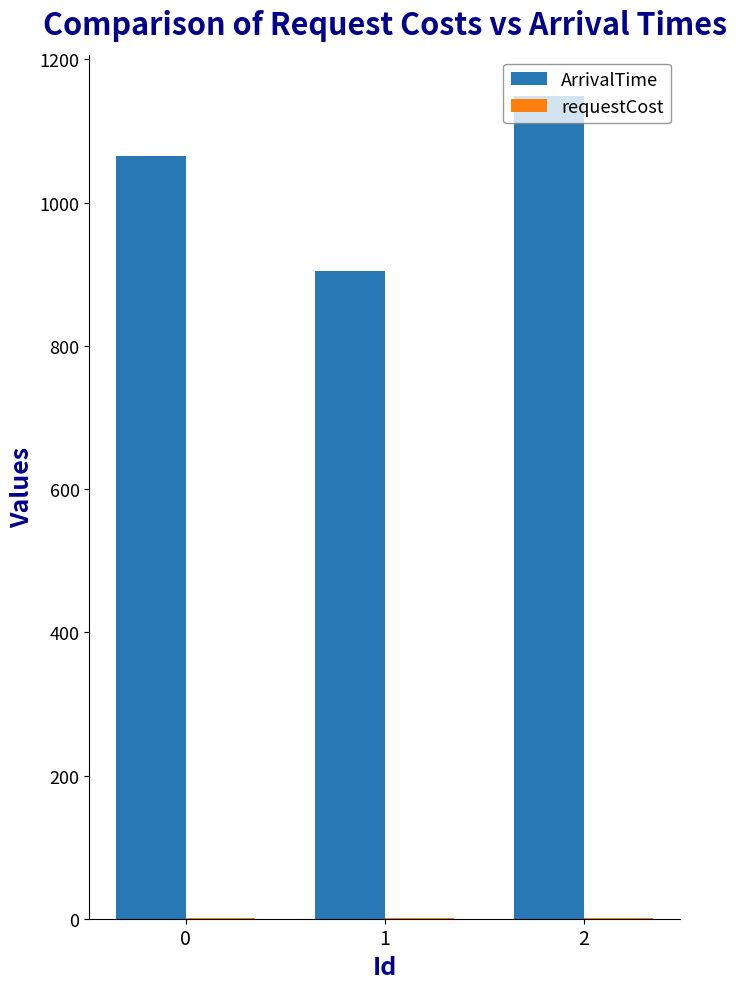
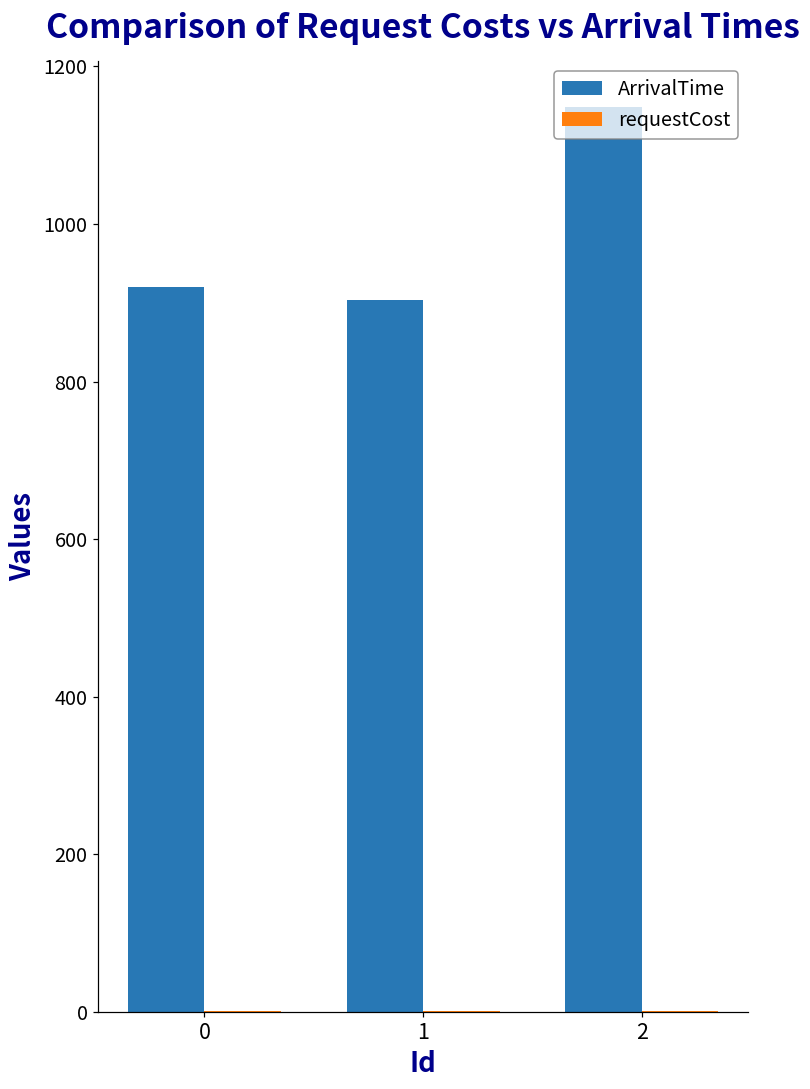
ArrivalTime, 0: 1070 -> 920
